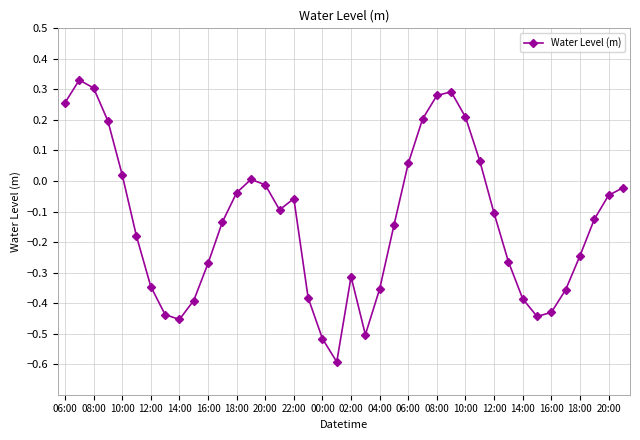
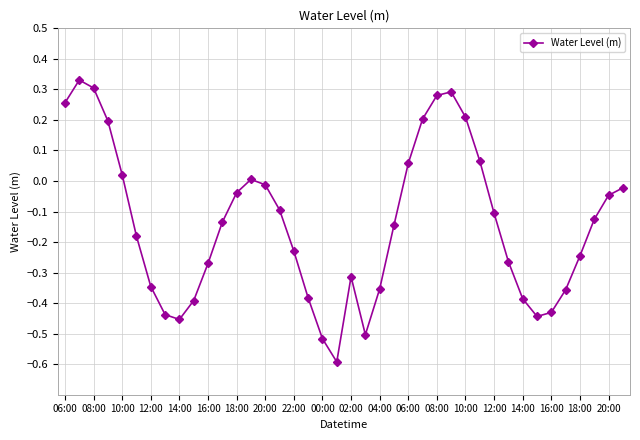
22:00: -0.06 -> -0.23
